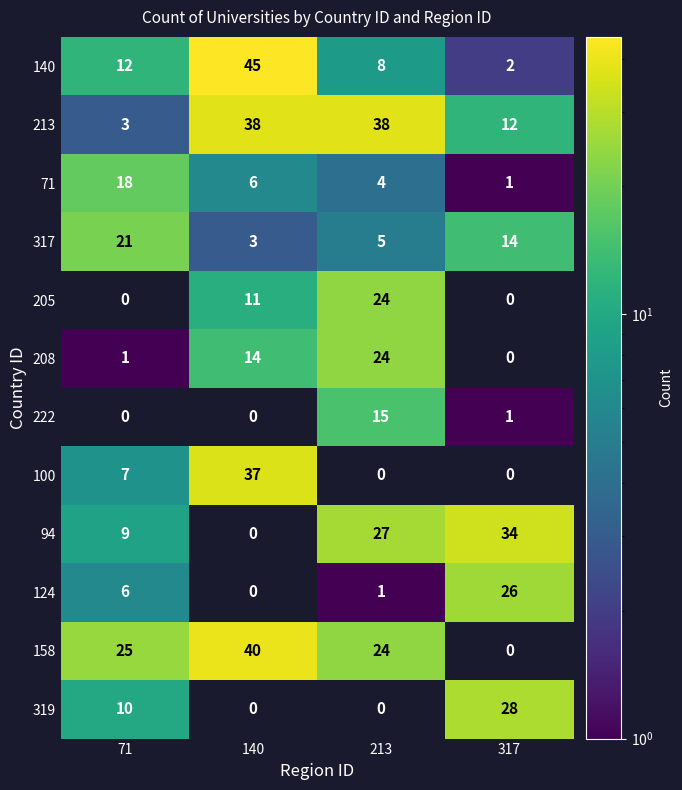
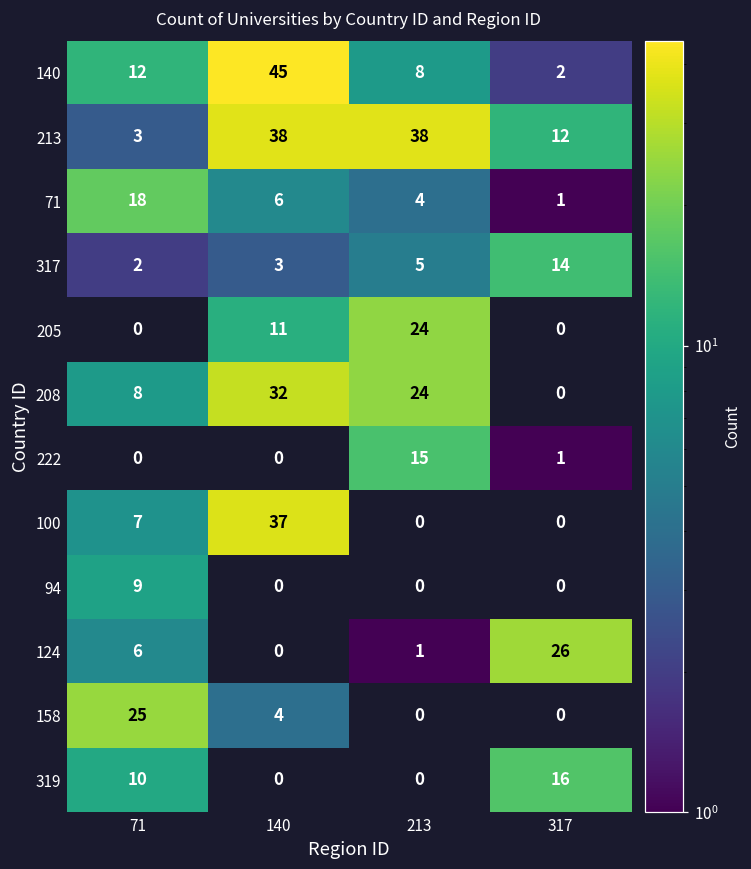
317, 71: 21 -> 2
208, 71: 1 -> 8
208, 140: 14 -> 32
94, 213: 27 -> 0
94, 317: 34 -> 0
158, 140: 40 -> 4
158, 213: 24 -> 0
319, 317: 28 -> 16
